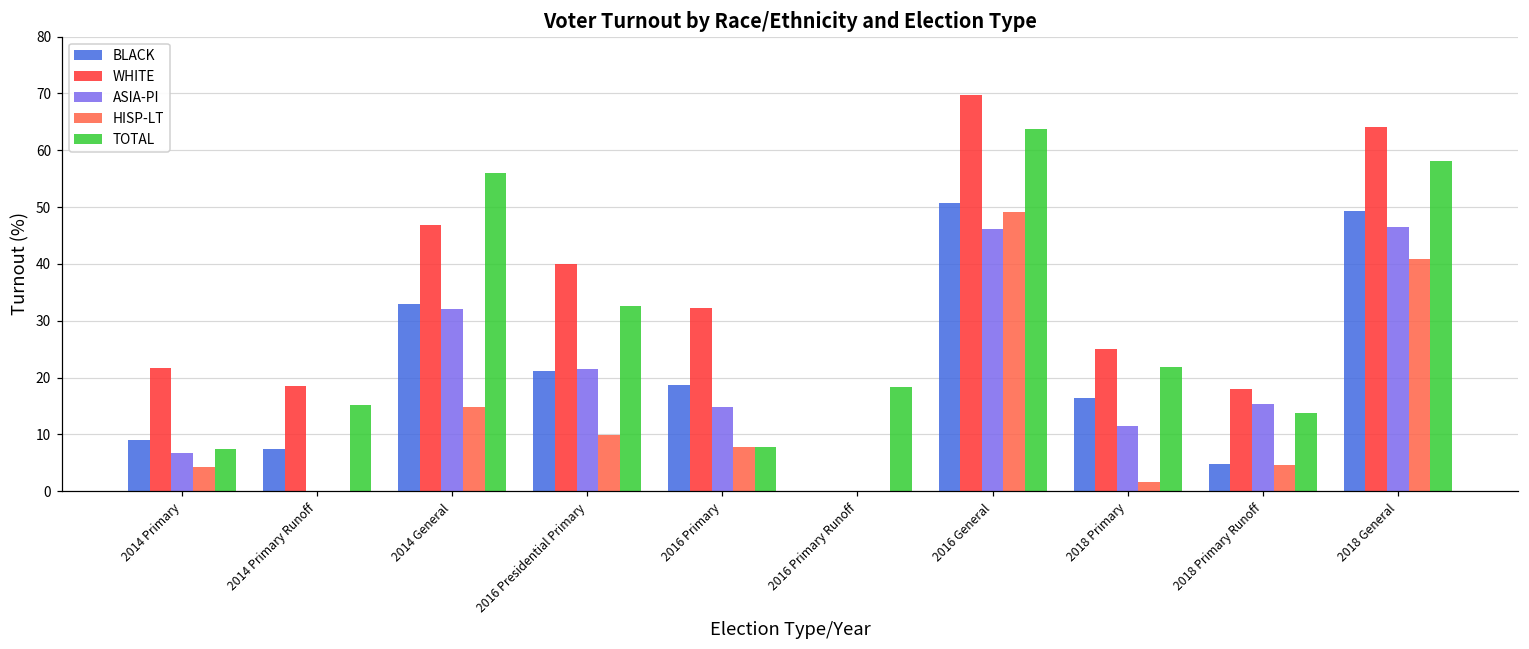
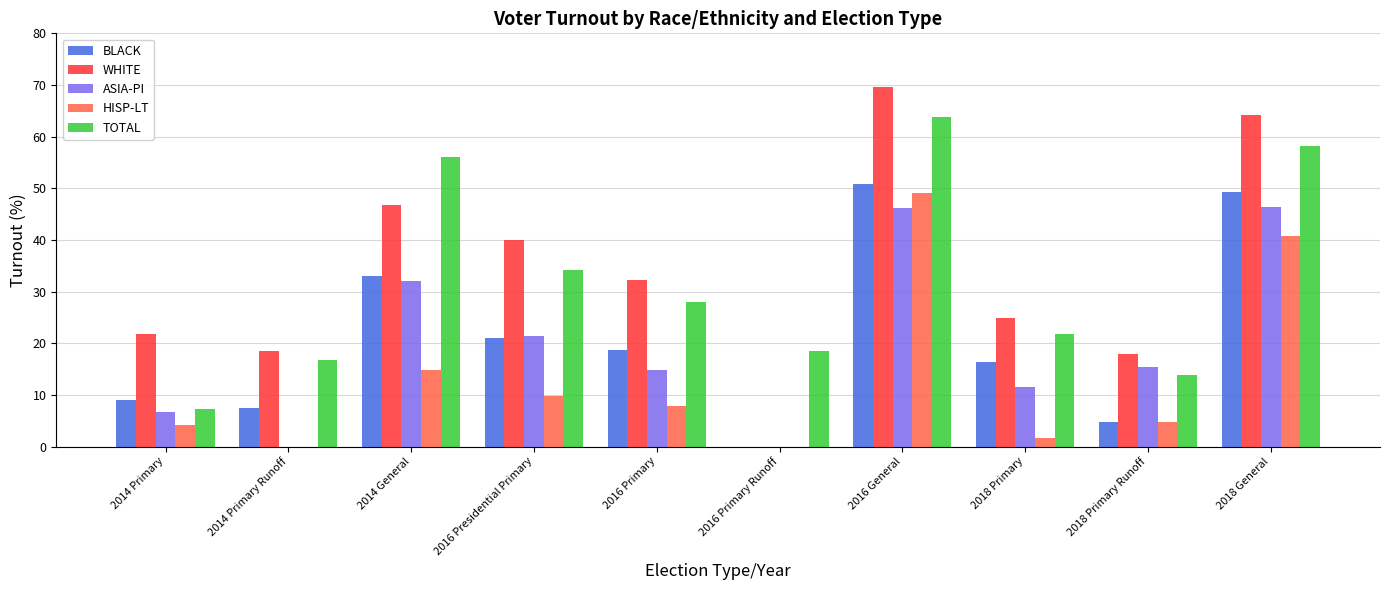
TOTAL, 2014 Primary Runoff: 15 -> 17
TOTAL, 2016 Presidential Primary: 33 -> 34
TOTAL, 2016 Primary: 8 -> 28
